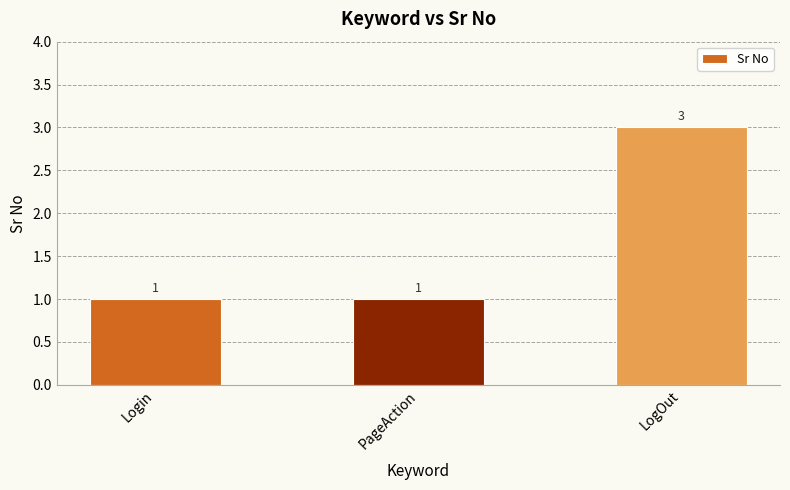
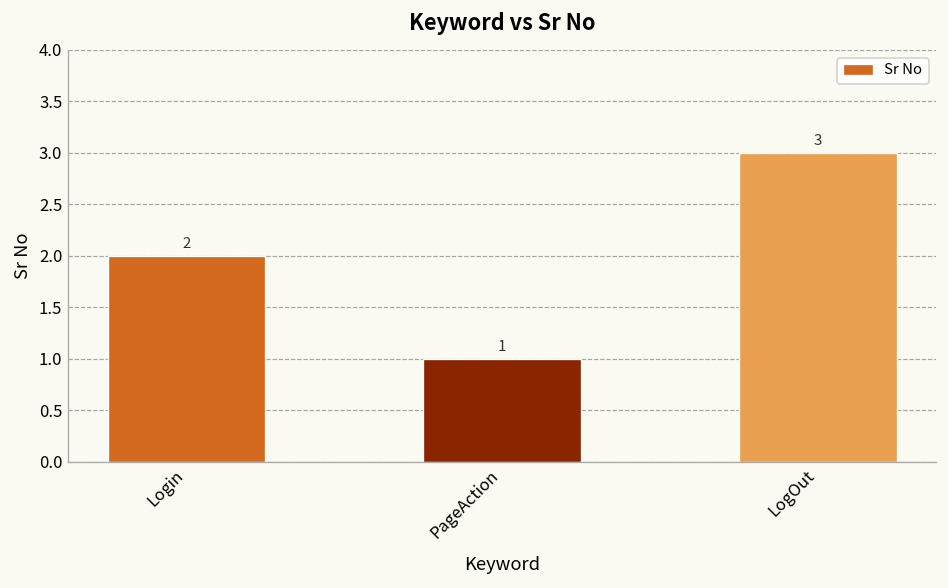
Login: 1 -> 2
